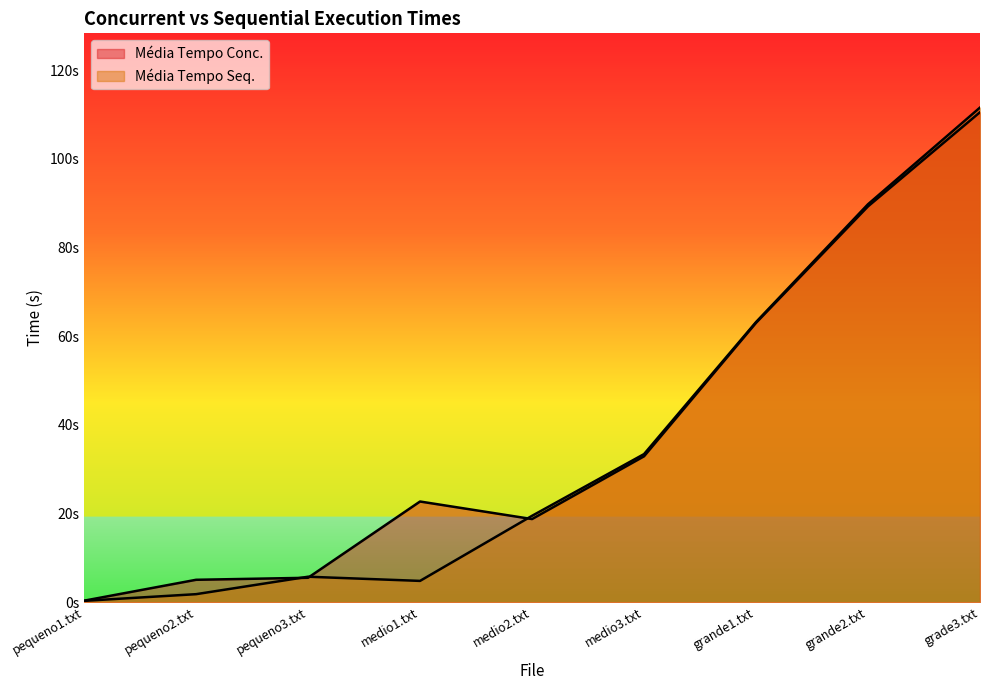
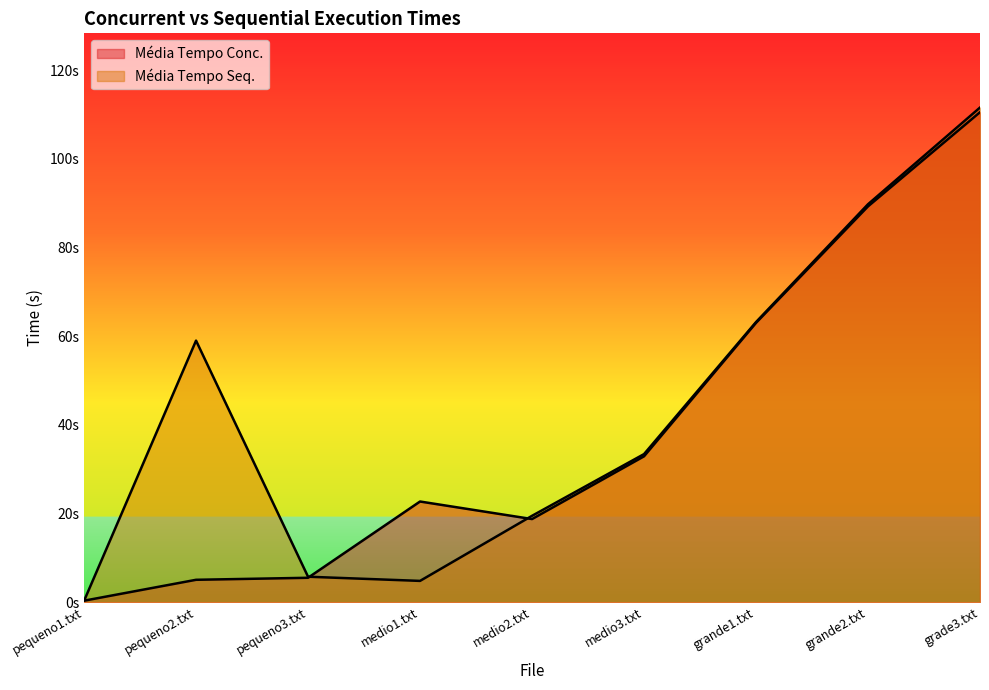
Média Tempo Seq., pequeno2.txt: 2s -> 59s
